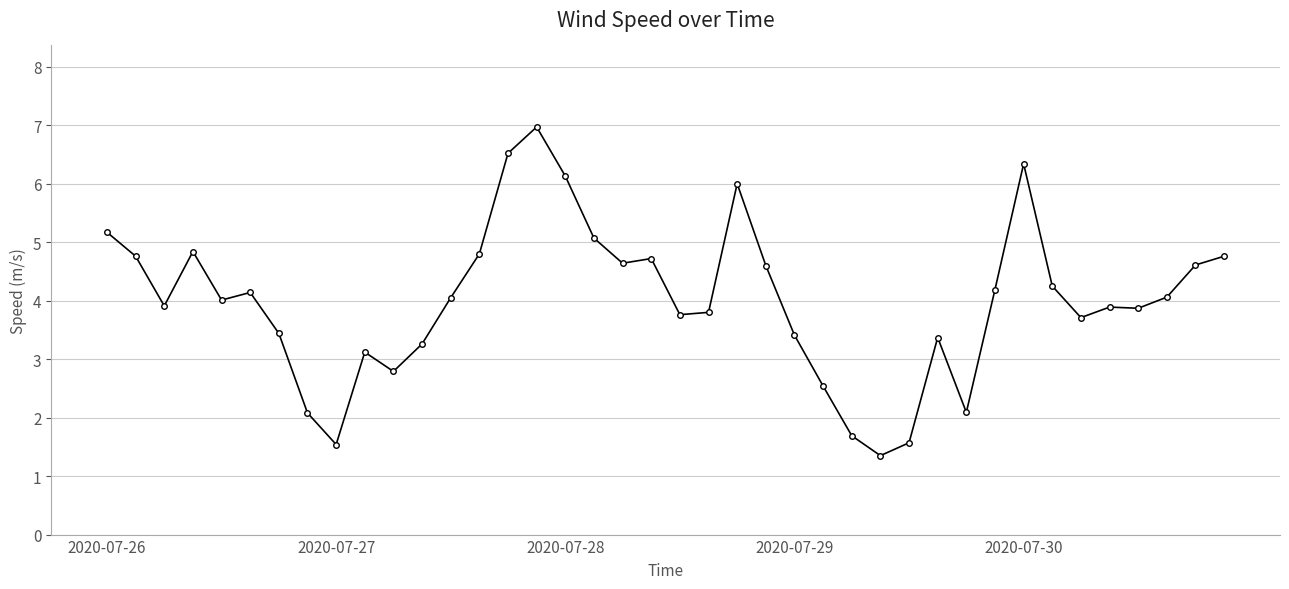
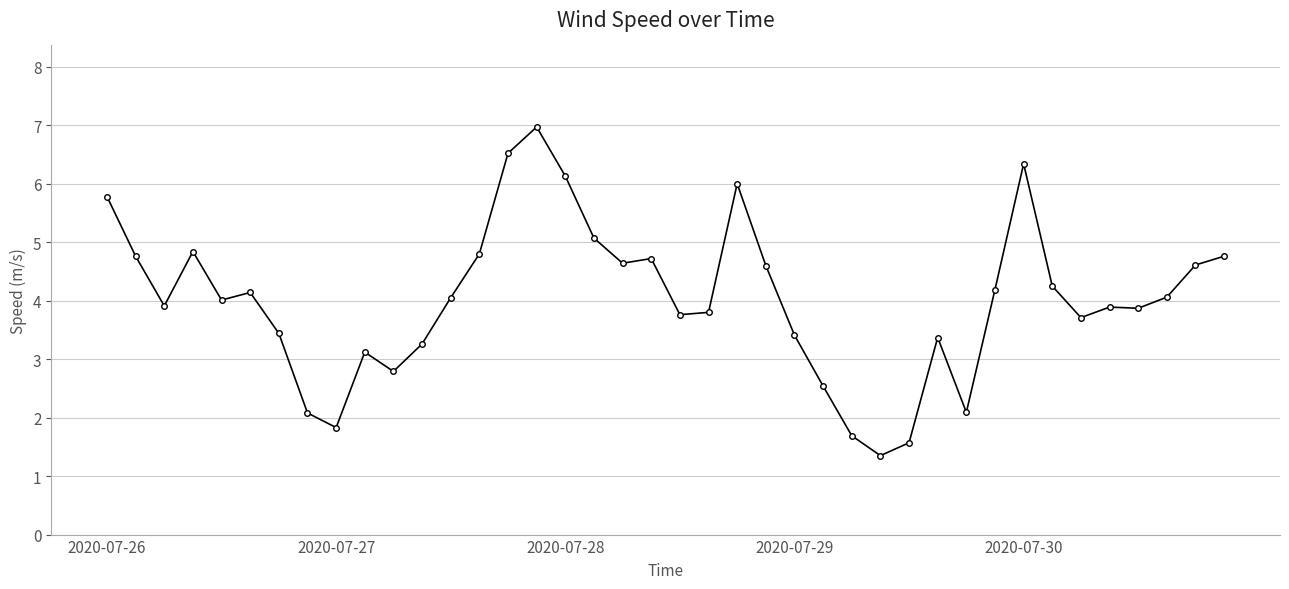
2020-07-26: 5.2 -> 5.8
2020-07-27: 1.5 -> 1.8
